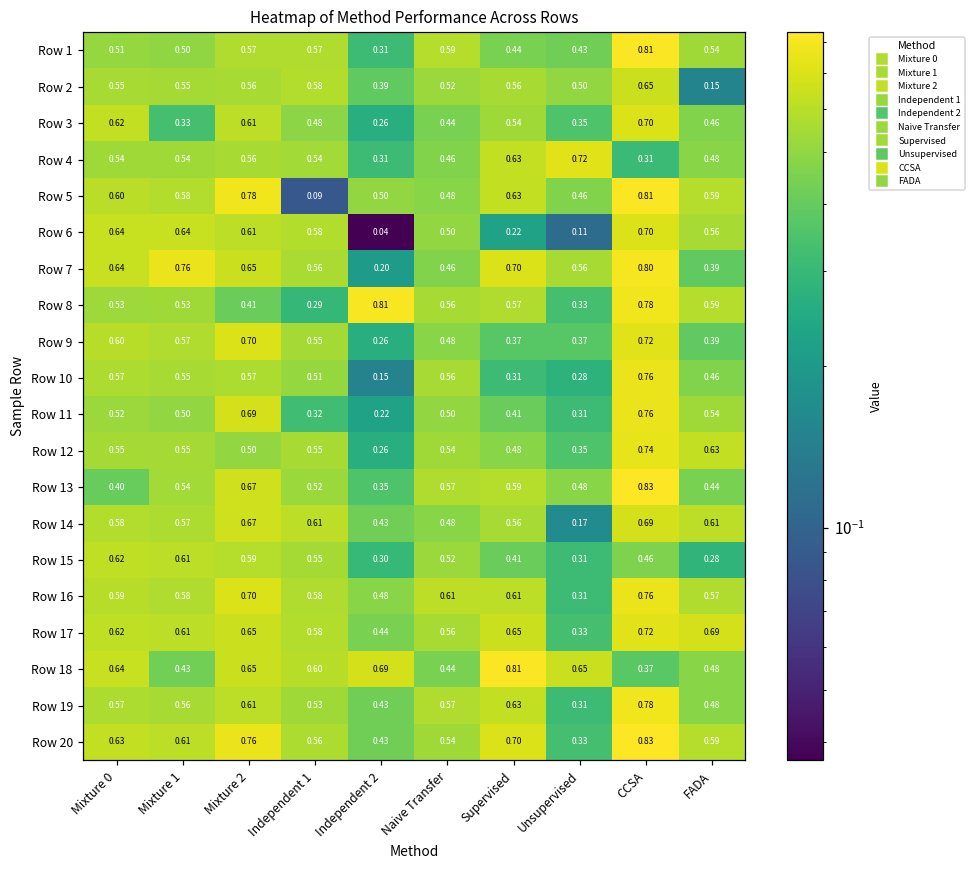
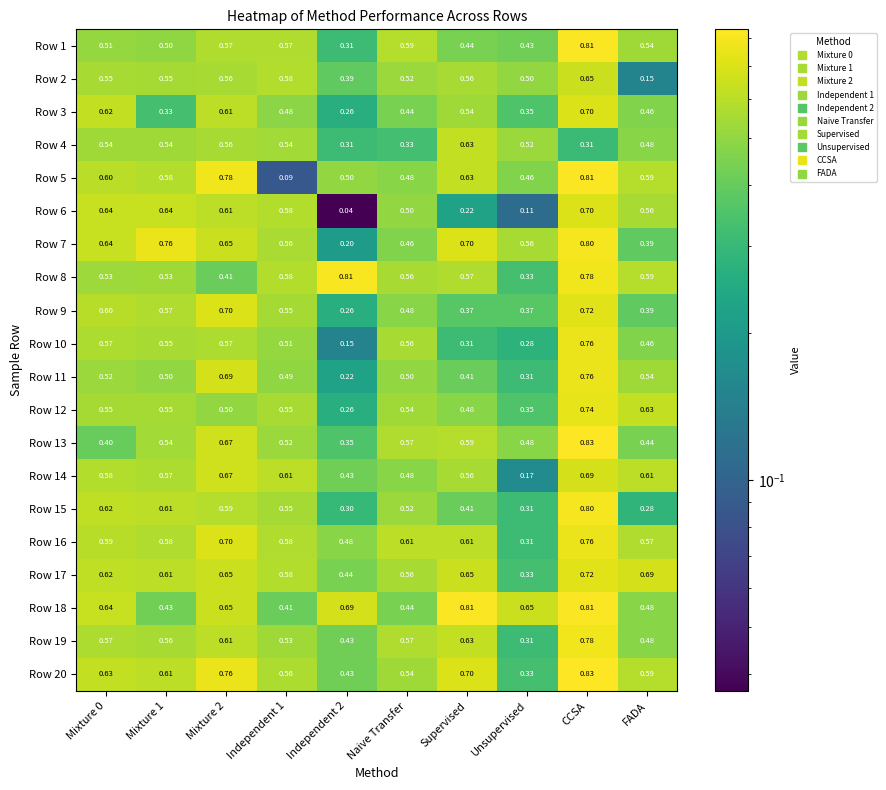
Row 4, Naive Transfer: 0.46 -> 0.33
Row 4, Unsupervised: 0.72 -> 0.52
Row 8, Independent 1: 0.29 -> 0.58
Row 11, Independent 1: 0.32 -> 0.49
Row 15, CCSA: 0.46 -> 0.80
Row 18, Independent 1: 0.60 -> 0.41
Row 18, CCSA: 0.37 -> 0.81
